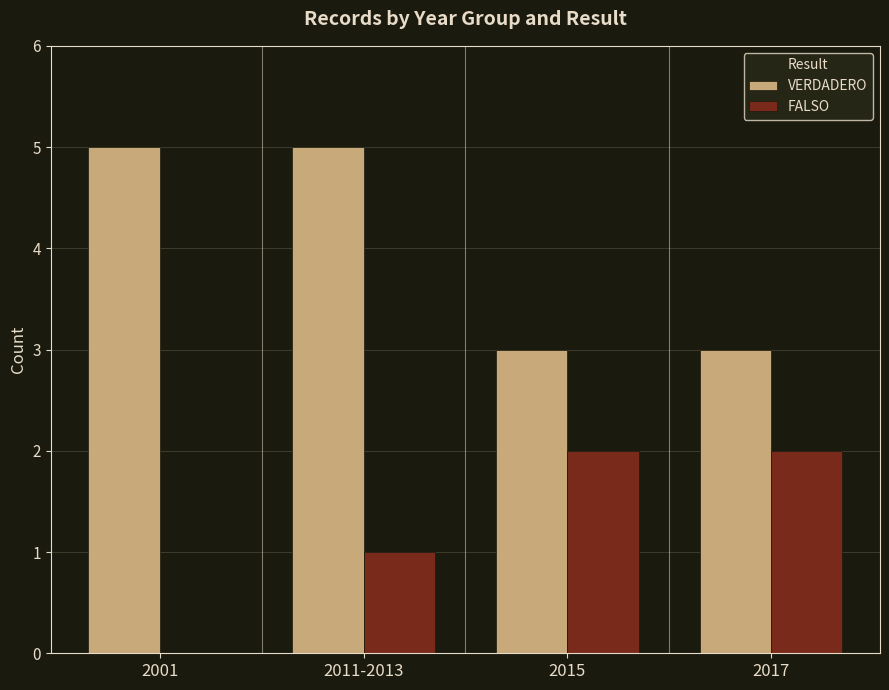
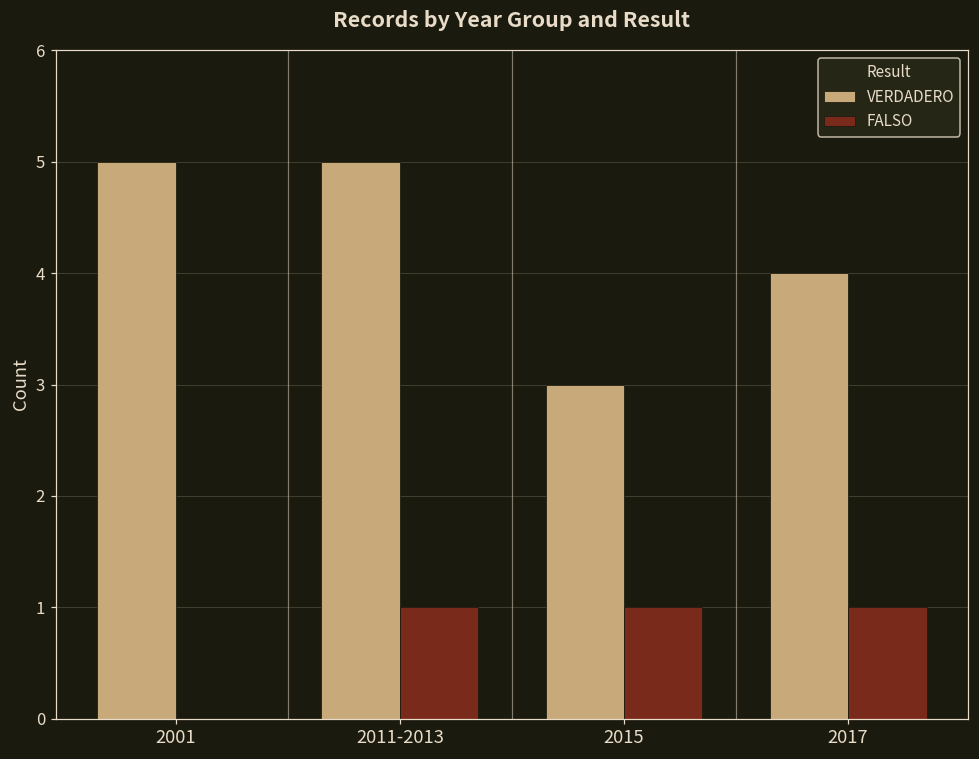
FALSO, 2015: 2 -> 1
VERDADERO, 2017: 3 -> 4
FALSO, 2017: 2 -> 1
